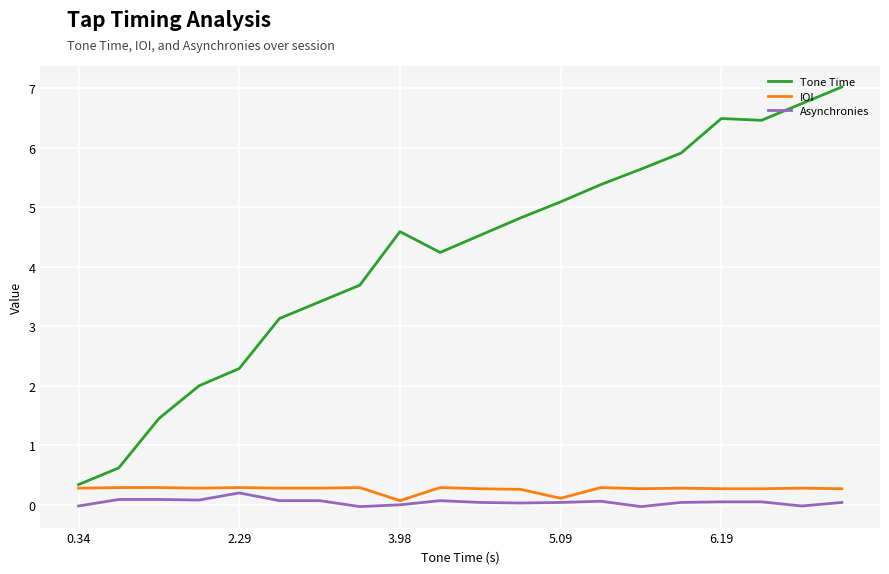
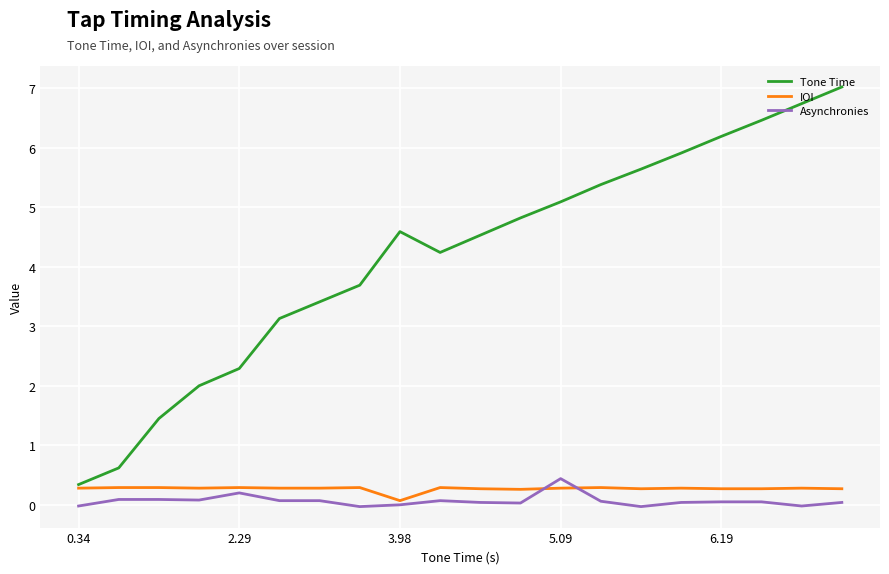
IOI, 5.09: 0.1 -> 0.3
Asynchronies, 5.09: 0.0 -> 0.4
Tone Time, 6.19: 6.5 -> 6.2
